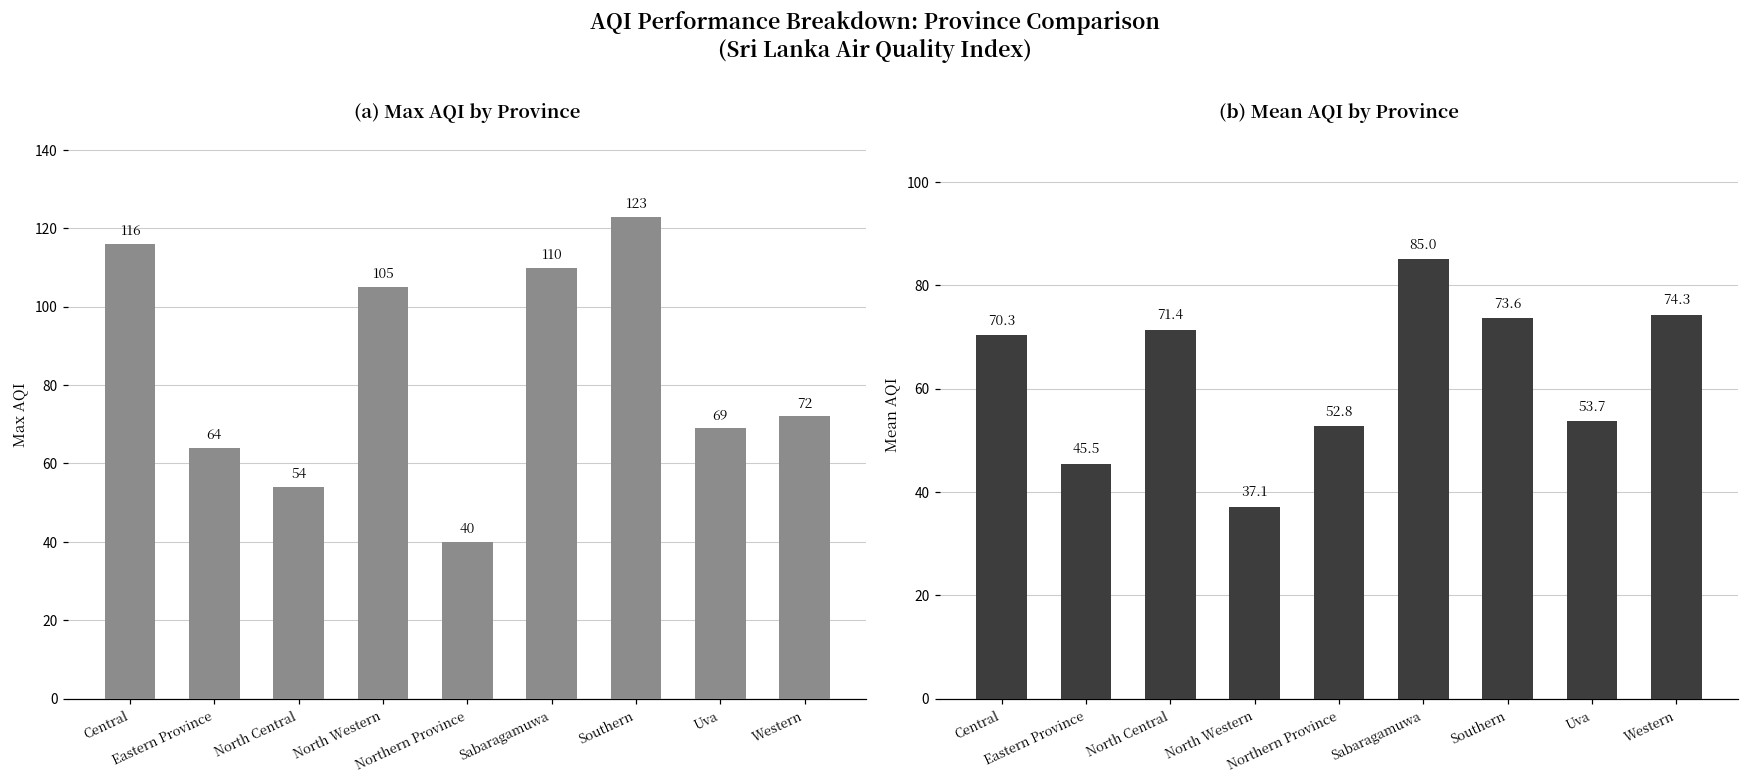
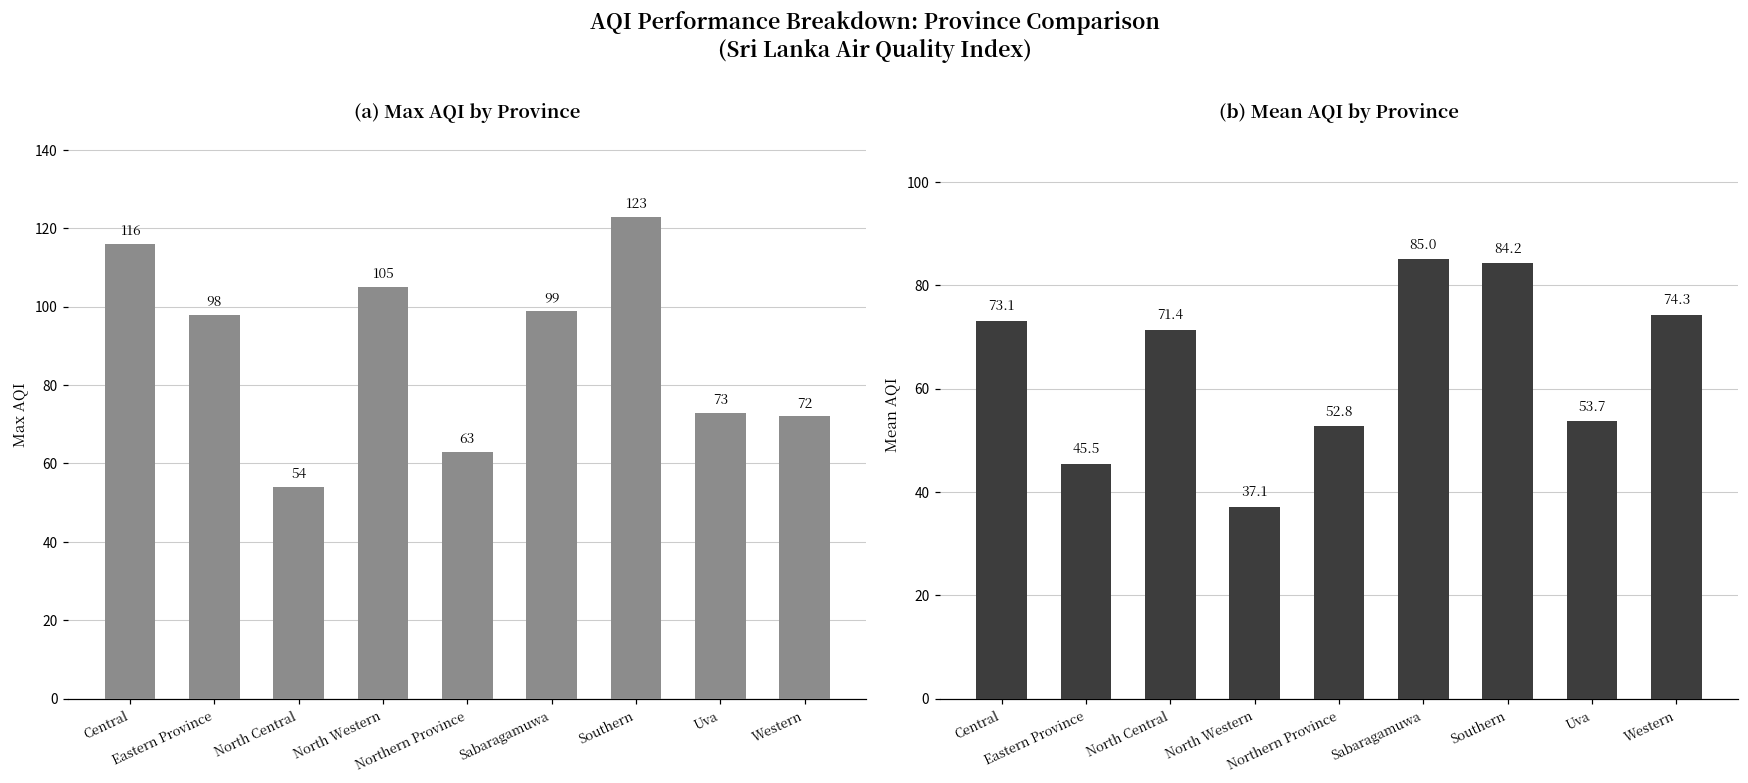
(a) Max AQI by Province, Eastern Province: 64 -> 98
(a) Max AQI by Province, Northern Province: 40 -> 63
(a) Max AQI by Province, Sabaragamuwa: 110 -> 99
(a) Max AQI by Province, Uva: 69 -> 73
(b) Mean AQI by Province, Central: 70.3 -> 73.1
(b) Mean AQI by Province, Southern: 73.6 -> 84.2
